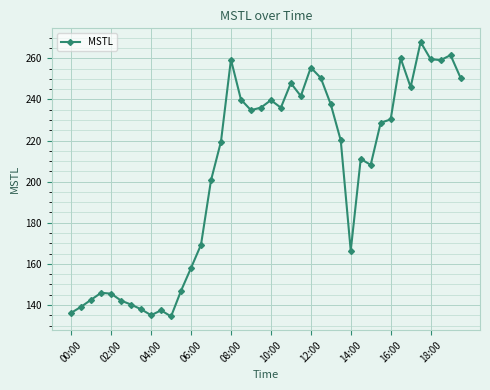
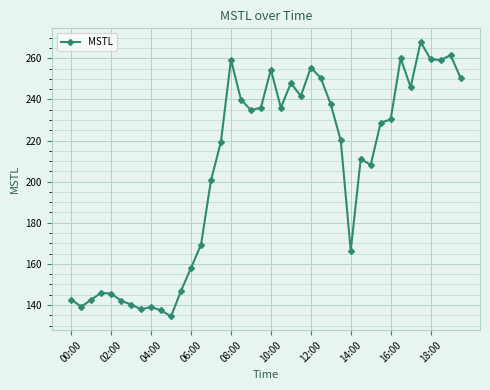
00:00: 136 -> 143
04:00: 135 -> 139
10:00: 240 -> 255
